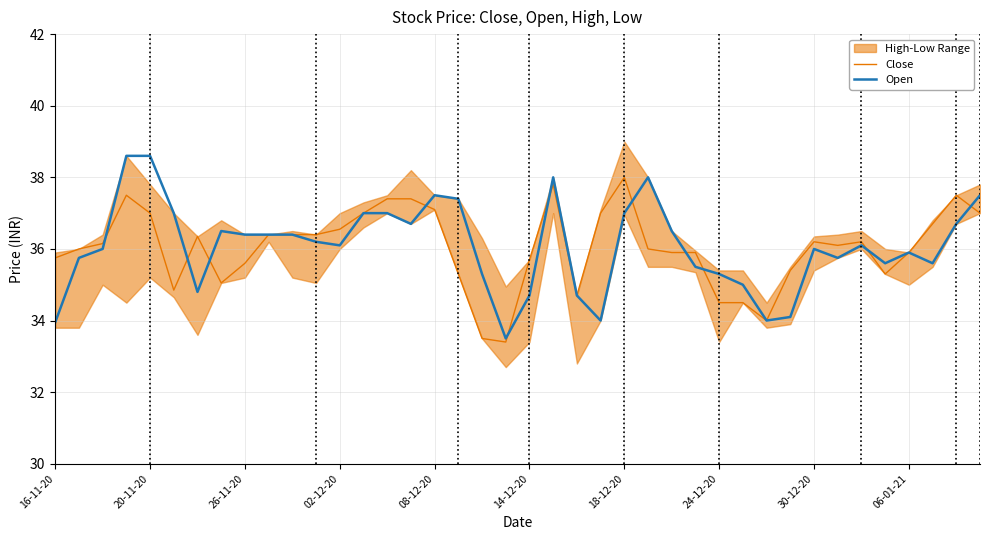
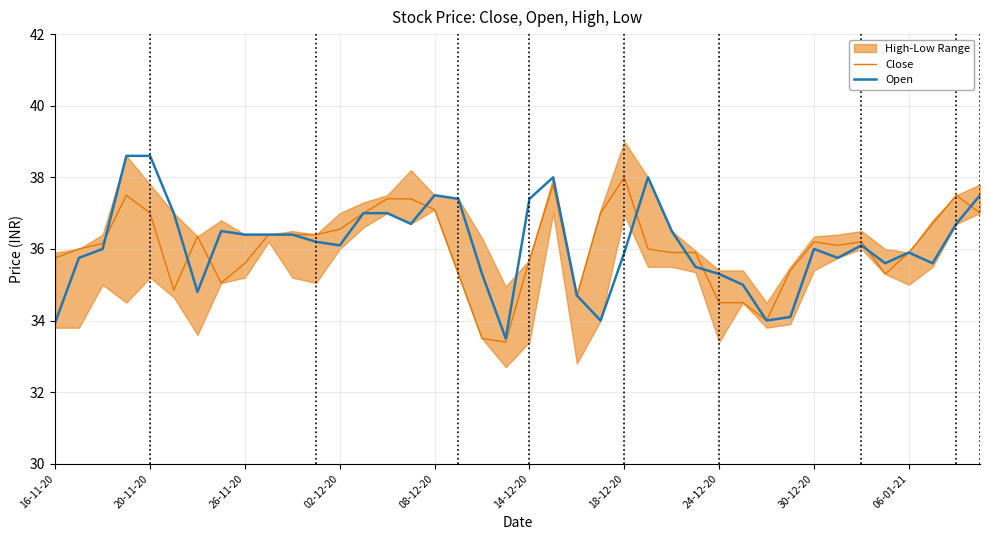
Open, 14-12-20: 34.7 -> 37.4
Open, 18-12-20: 37.0 -> 35.9
